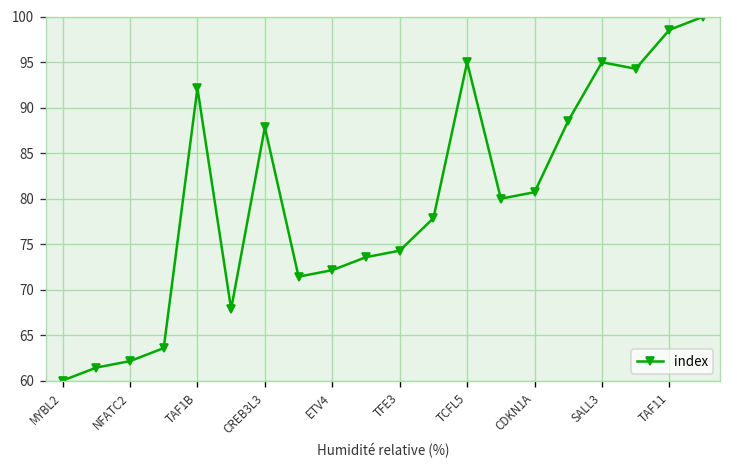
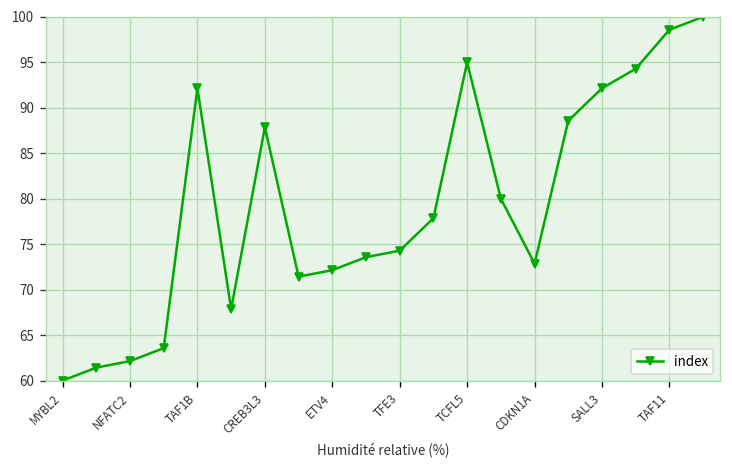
CDKN1A: 81 -> 73
SALL3: 95 -> 92
